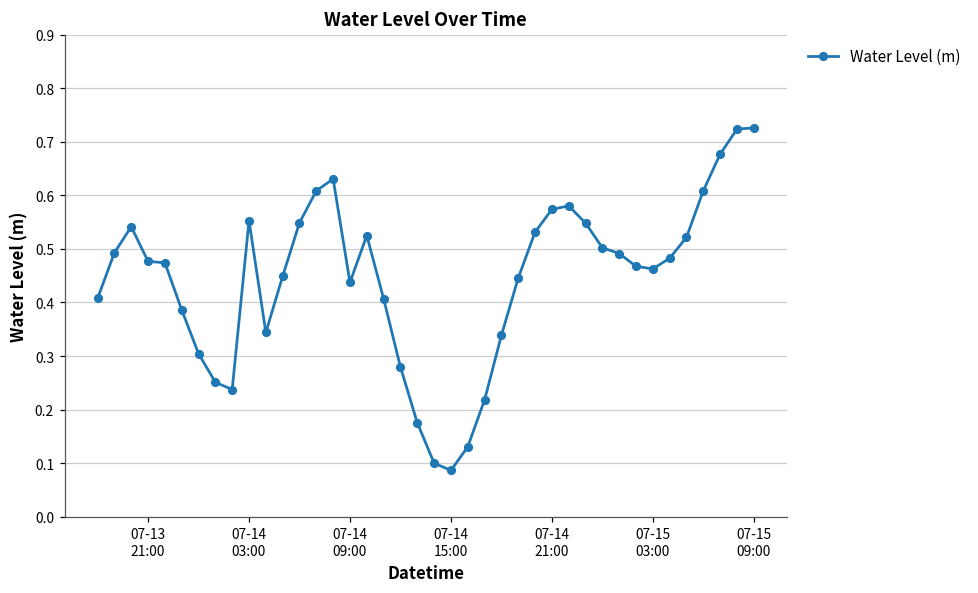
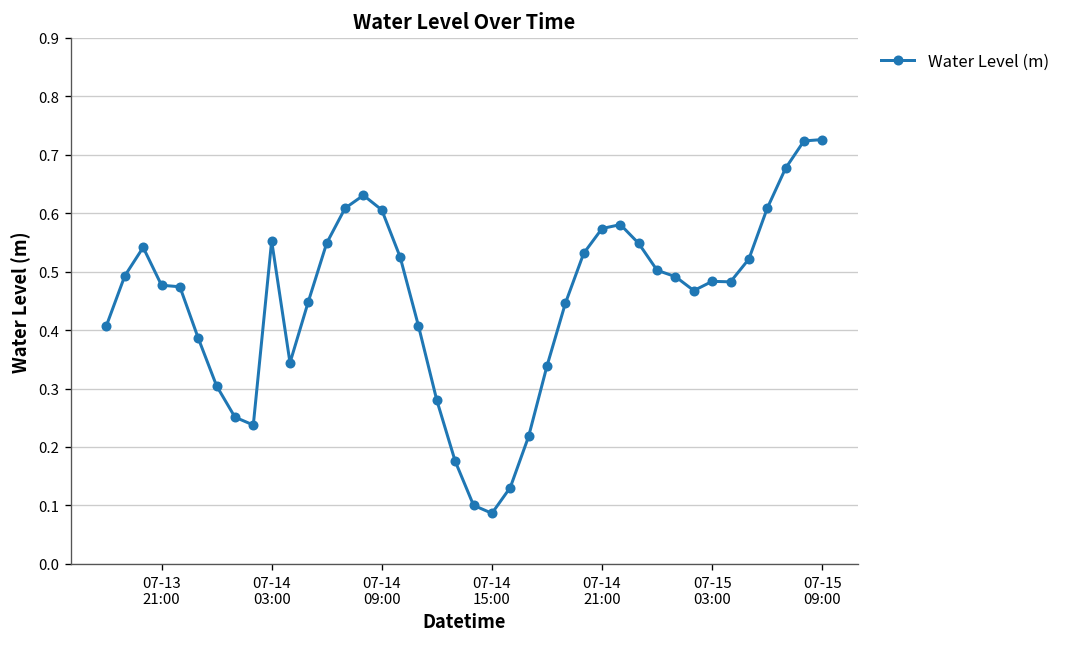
07-14 09:00: 0.44 -> 0.61
07-15 03:00: 0.46 -> 0.48
